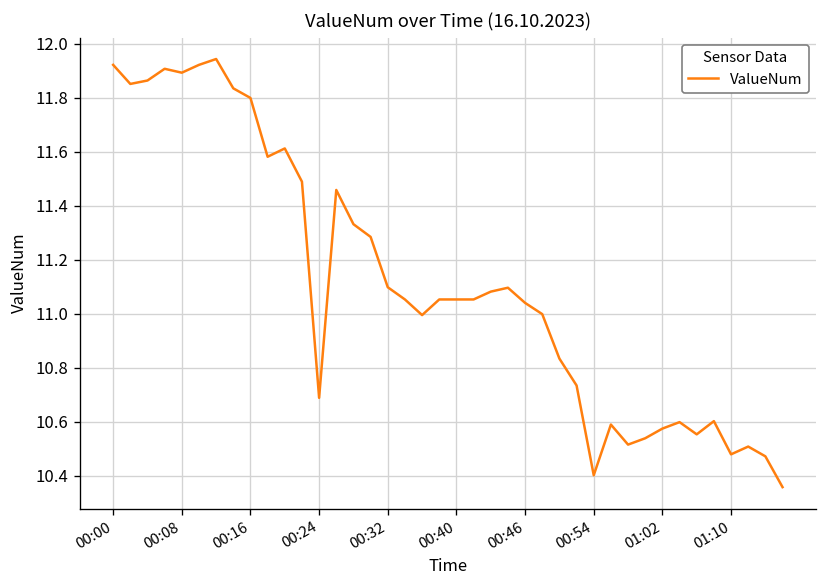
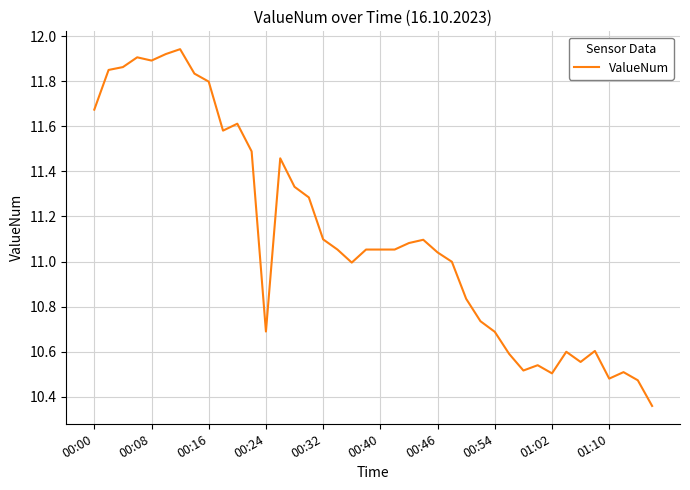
00:00: 11.92 -> 11.67
00:54: 10.40 -> 10.69
01:02: 10.58 -> 10.50
